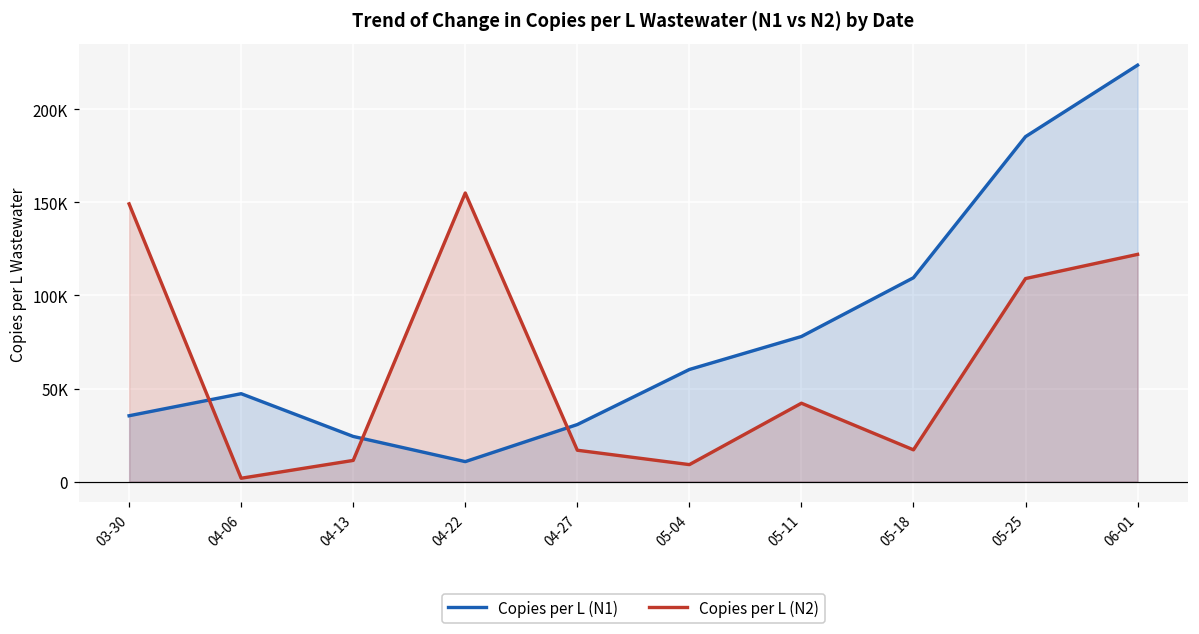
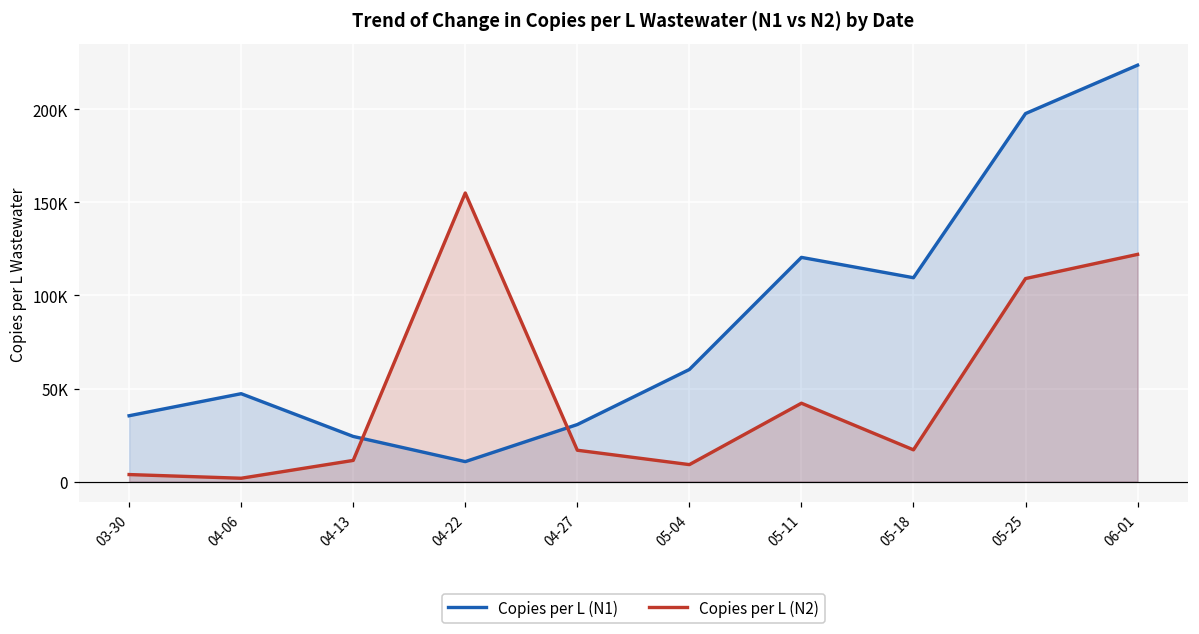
Copies per L (N2), 03-30: 149000 -> 4000
Copies per L (N1), 05-11: 78000 -> 120000
Copies per L (N1), 05-25: 185000 -> 198000
